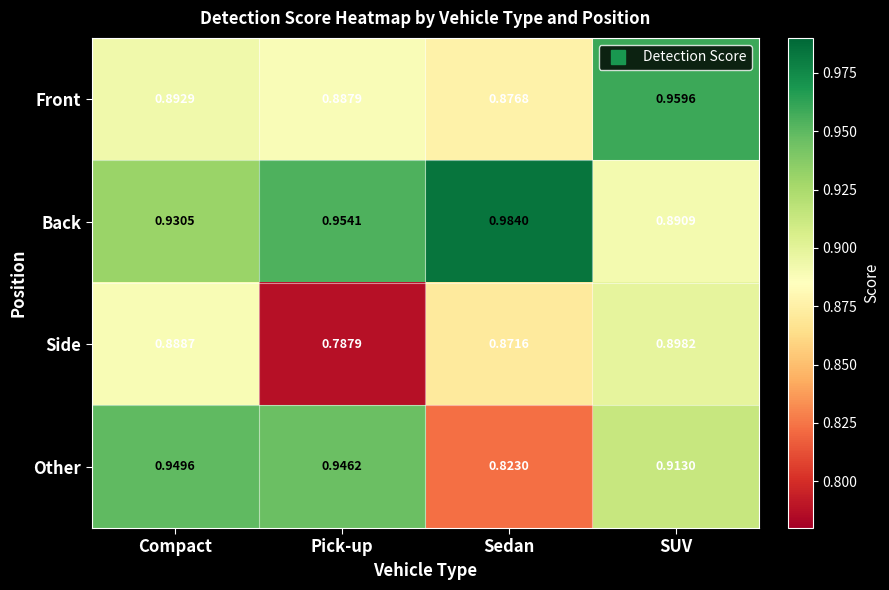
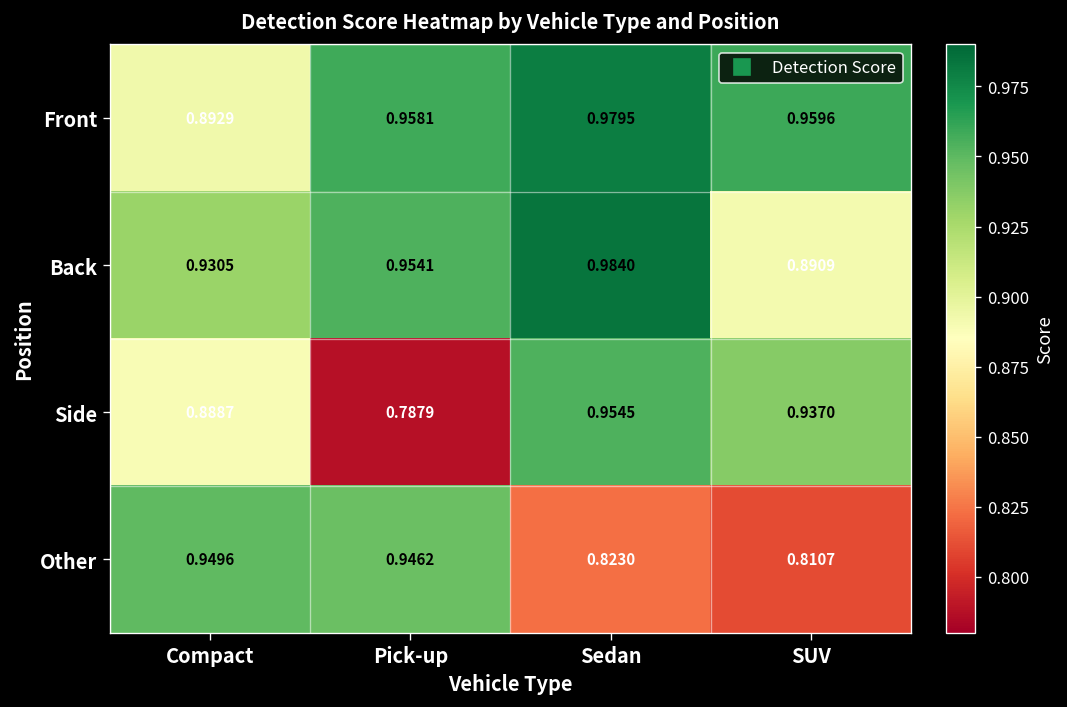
Front, Pick-up: 0.8879 -> 0.9581
Front, Sedan: 0.8768 -> 0.9795
Side, Sedan: 0.8716 -> 0.9545
Side, SUV: 0.8982 -> 0.9370
Other, SUV: 0.9130 -> 0.8107
